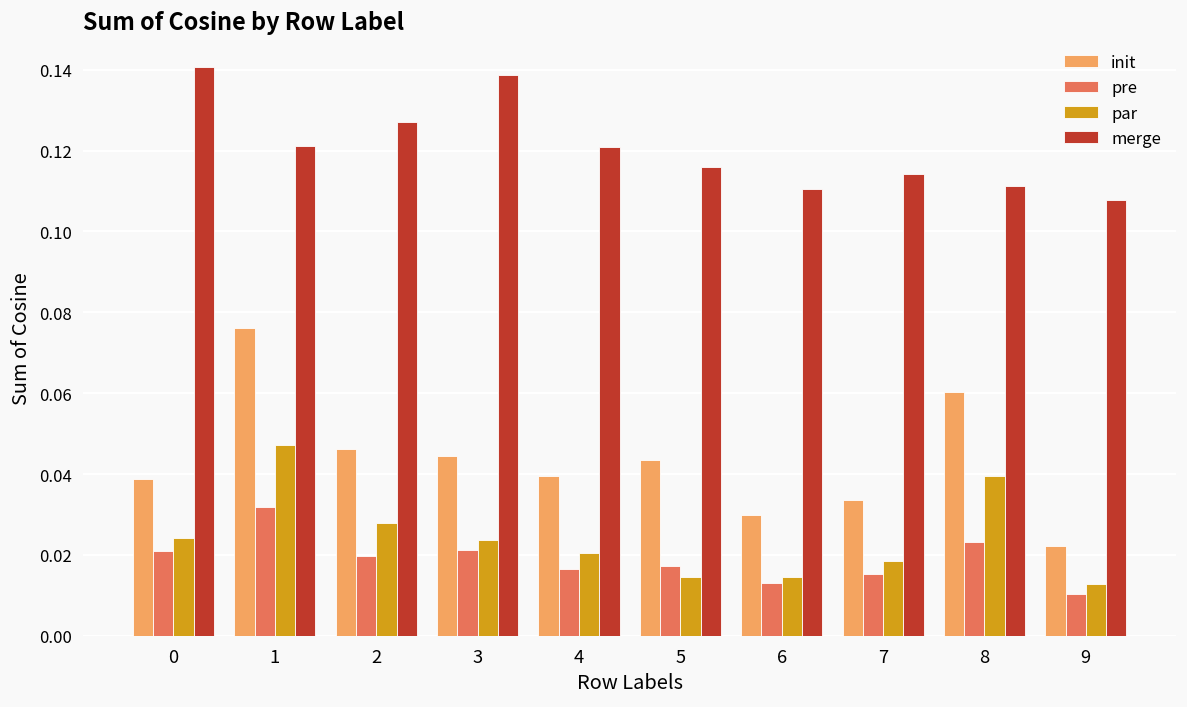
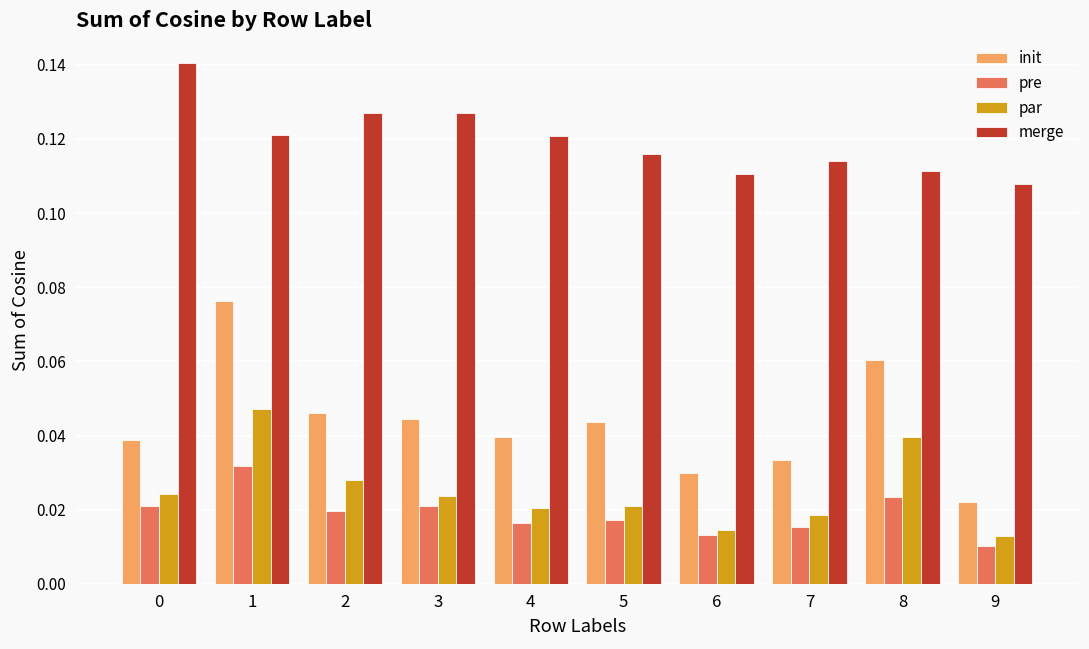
merge, 3: 0.139 -> 0.127
par, 5: 0.015 -> 0.021
